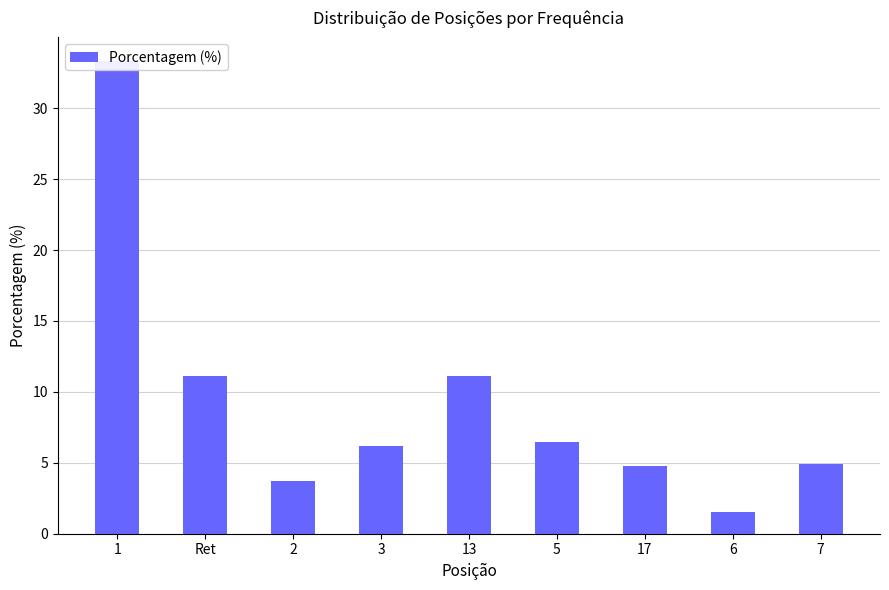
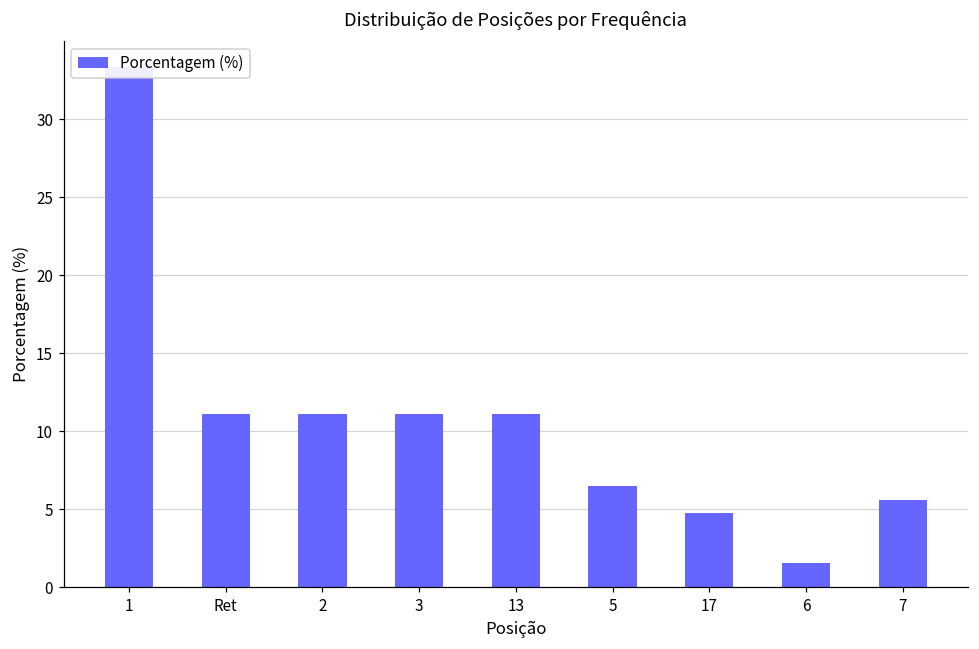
2: 3.7 -> 11.1
3: 6.2 -> 11.1
7: 4.9 -> 5.6
